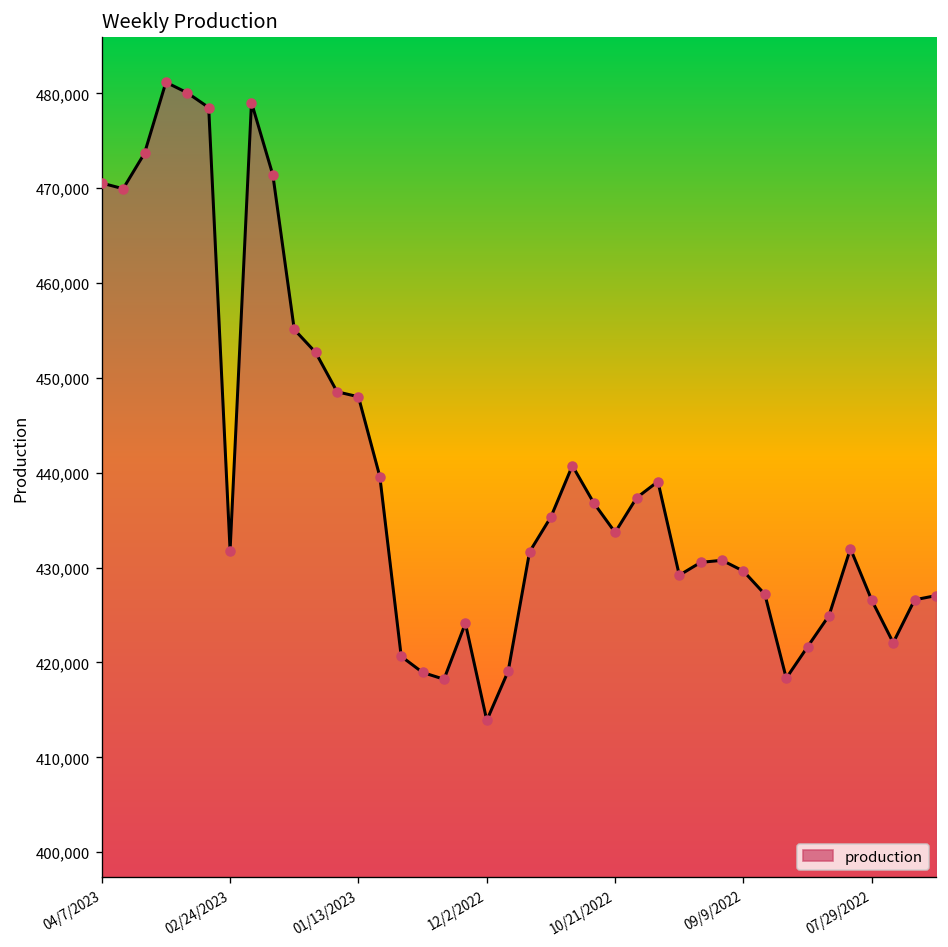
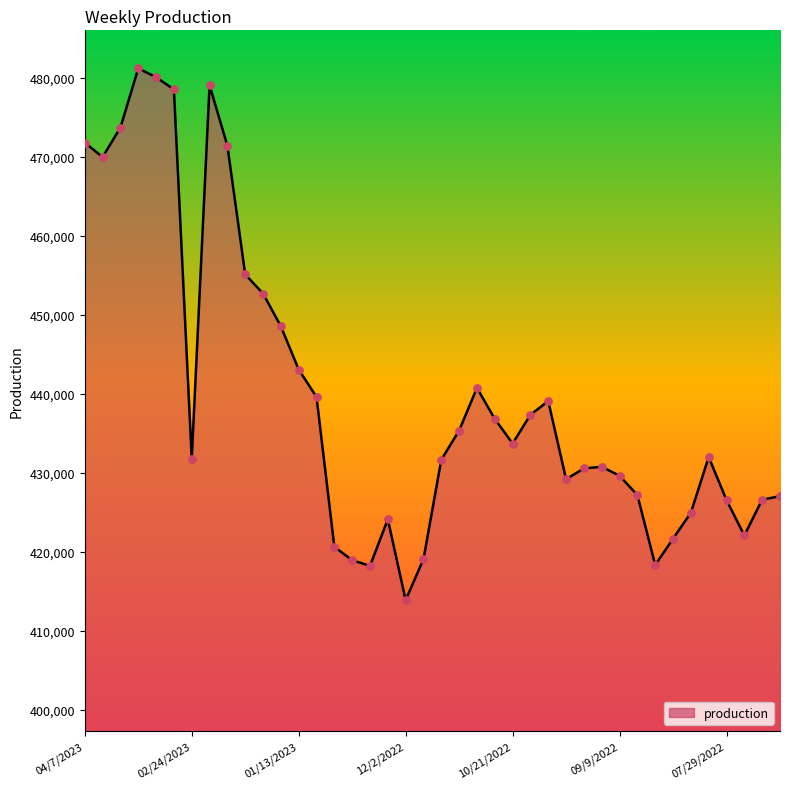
04/7/2023: 471,000 -> 472,000
01/13/2023: 448,000 -> 443,000
